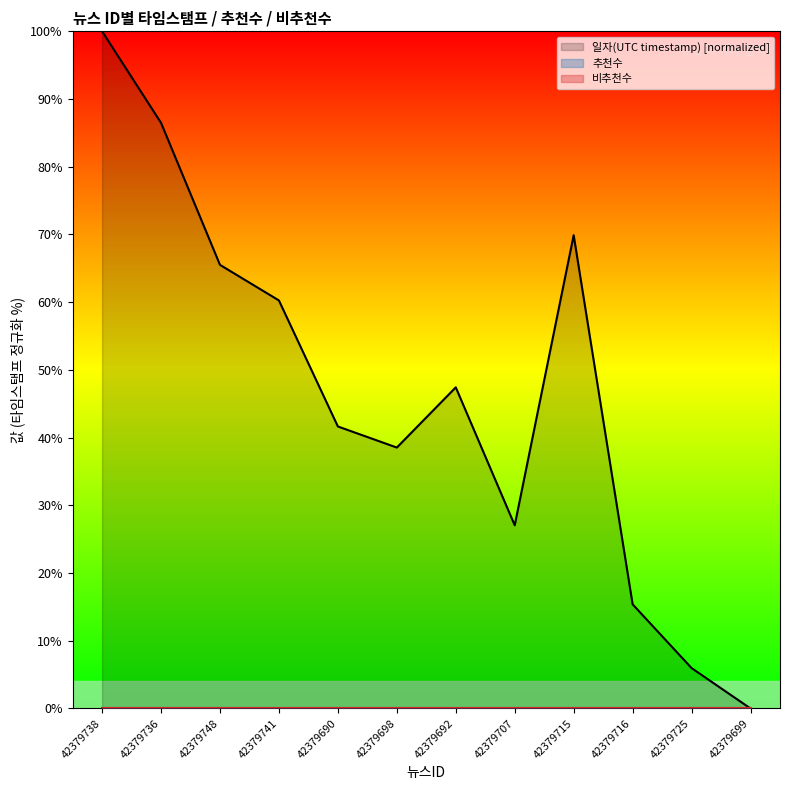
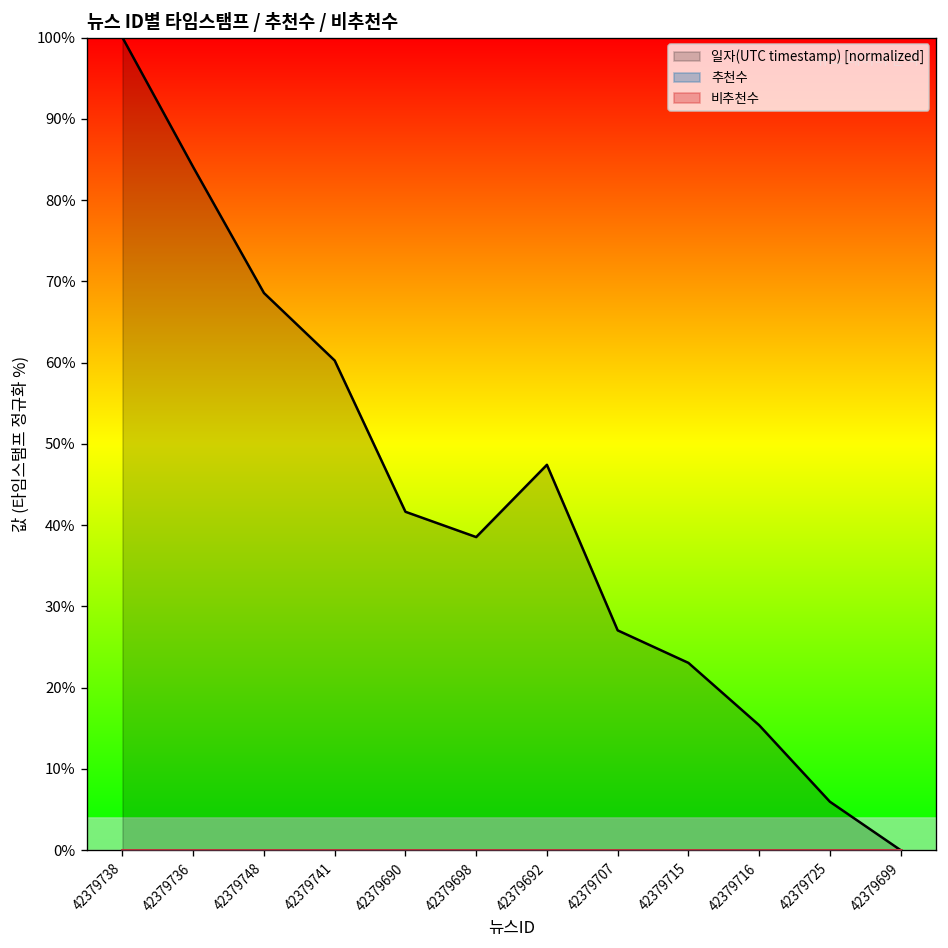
일자(UTC timestamp) [normalized], 42379736: 86% -> 84%
일자(UTC timestamp) [normalized], 42379748: 66% -> 69%
일자(UTC timestamp) [normalized], 42379715: 70% -> 23%
